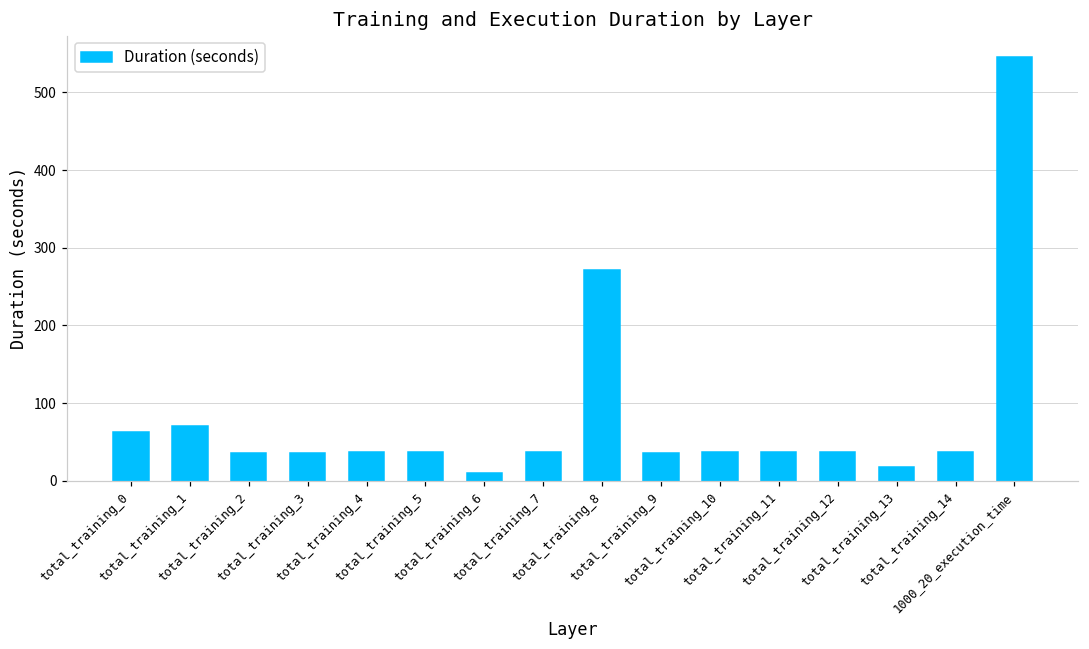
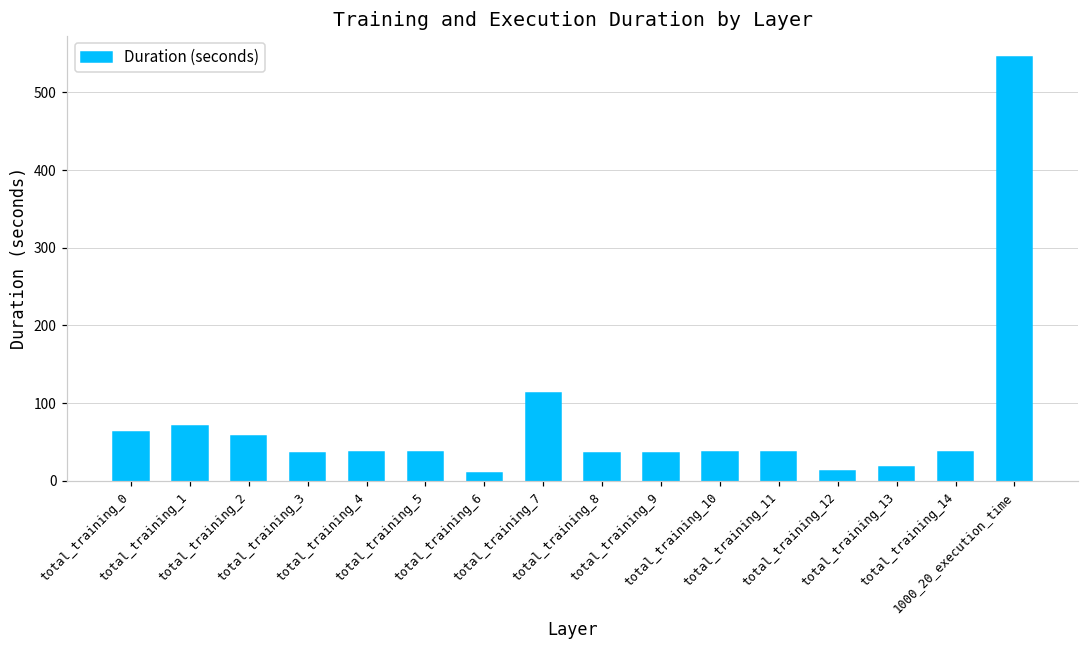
total_training_2: 40 -> 60
total_training_7: 40 -> 110
total_training_8: 270 -> 40
total_training_12: 40 -> 10
